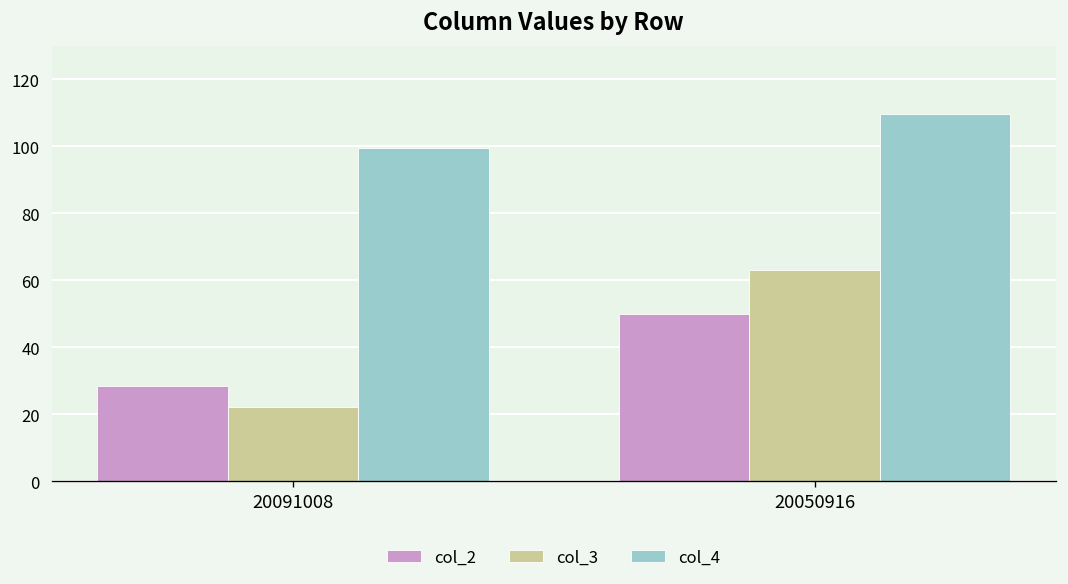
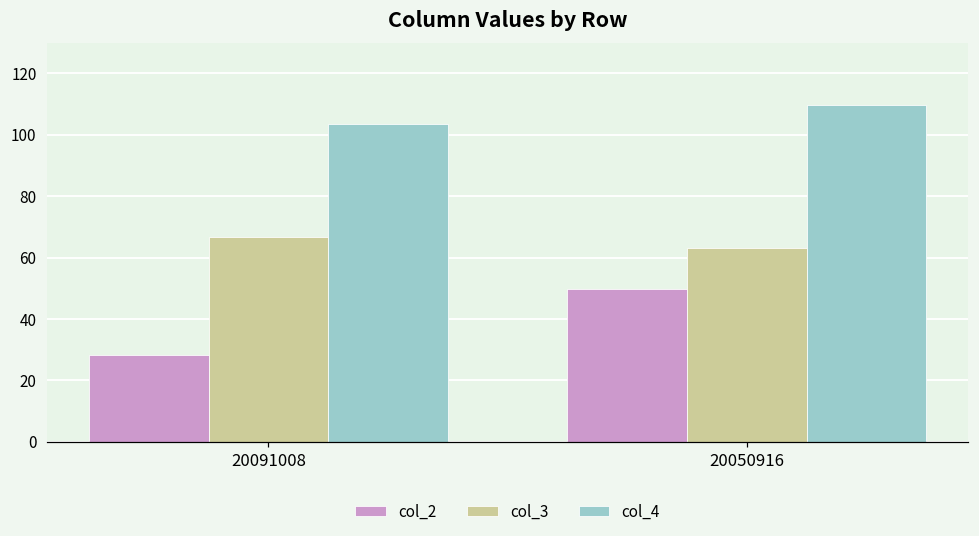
col_3, 20091008: 22 -> 67
col_4, 20091008: 99 -> 104
